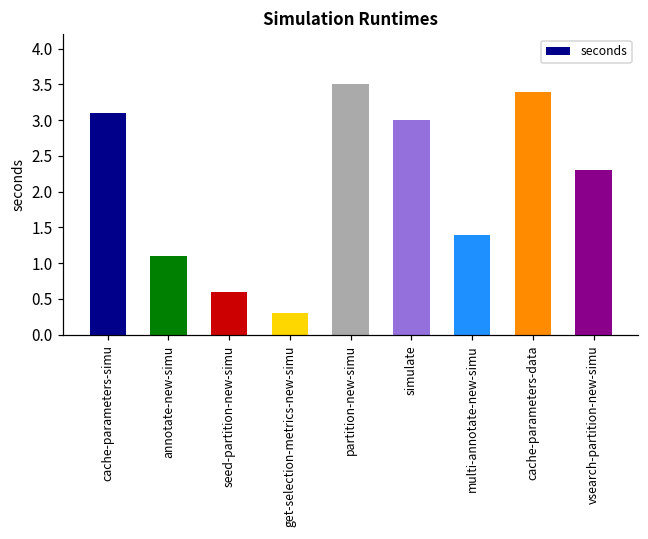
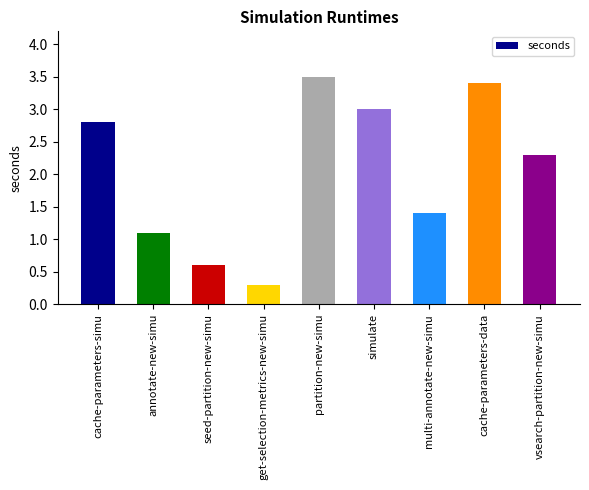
cache-parameters-simu: 3.1 -> 2.8
